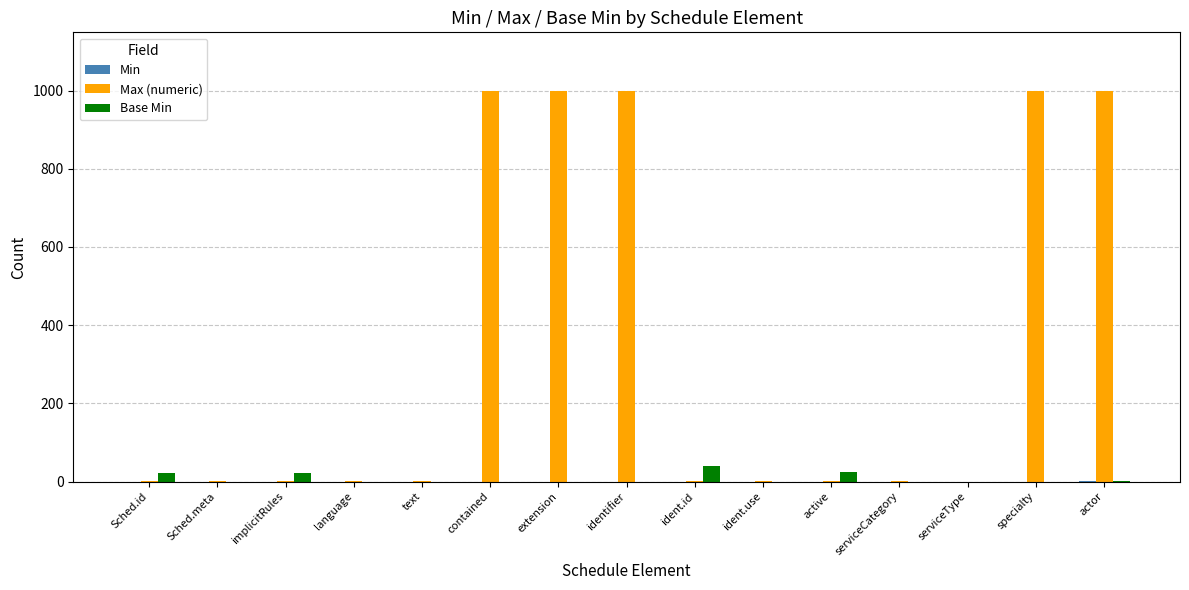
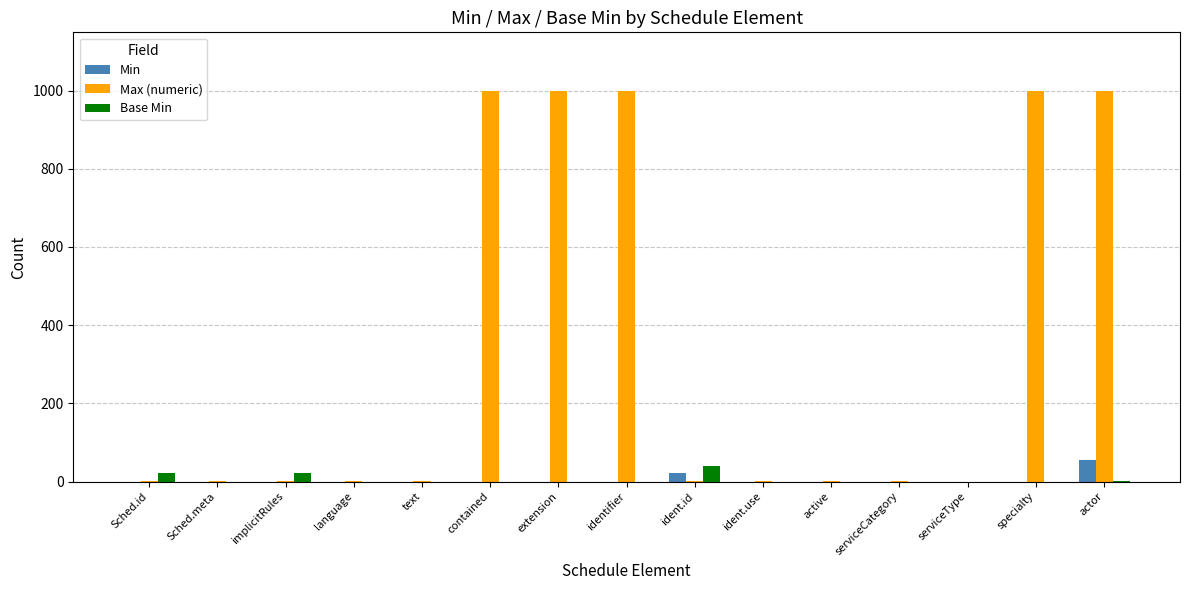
Min, ident.id: 0 -> 20
Base Min, active: 20 -> 0
Min, actor: 0 -> 60
